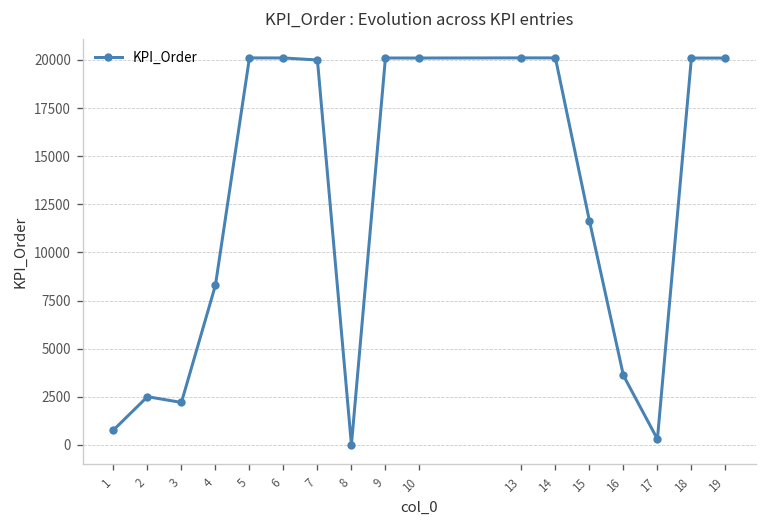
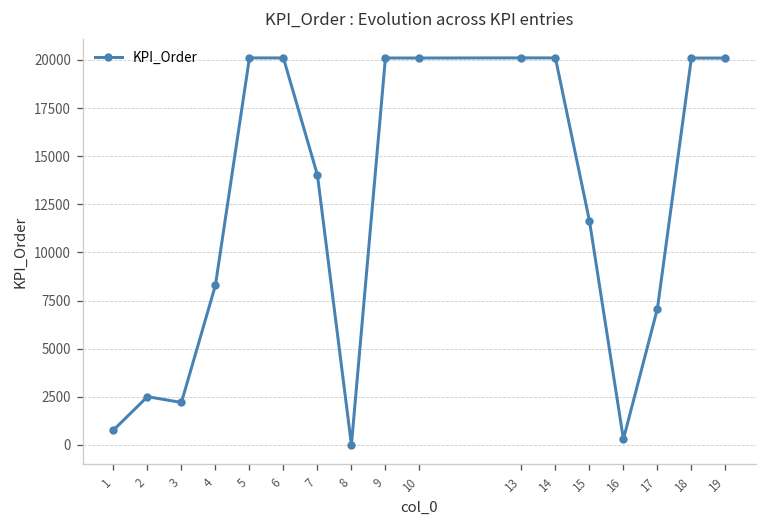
7: 20000 -> 14000
16: 3600 -> 300
17: 300 -> 7100
